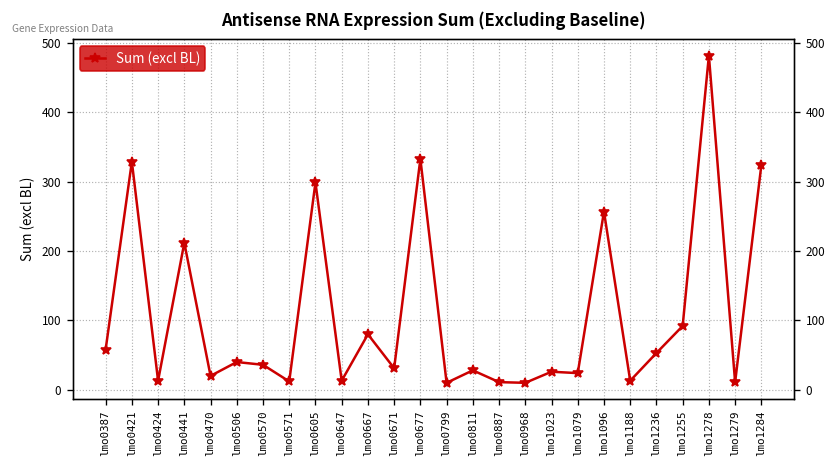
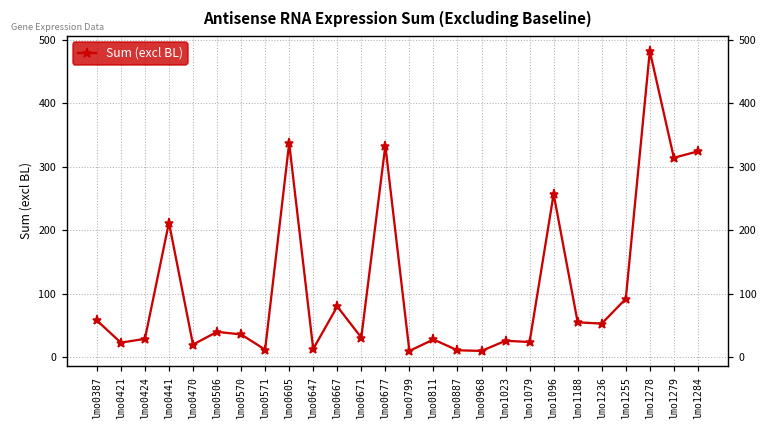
lmo0421: 330 -> 20
lmo0424: 10 -> 30
lmo0605: 300 -> 340
lmo1188: 10 -> 60
lmo1279: 10 -> 310
